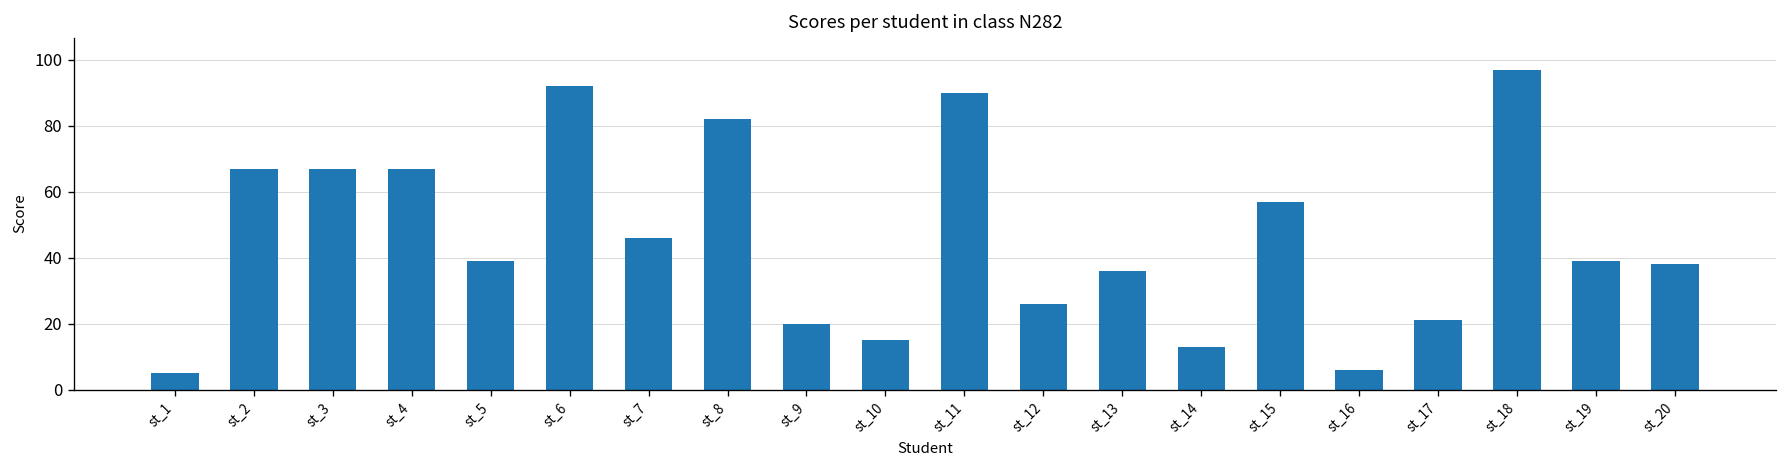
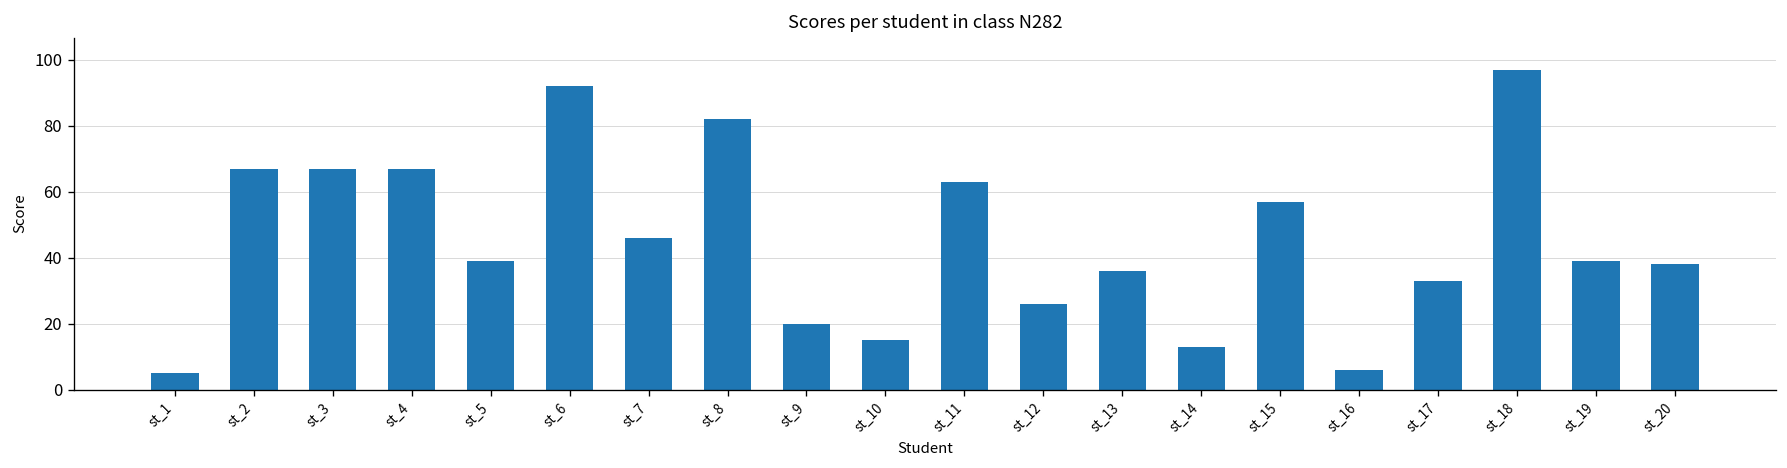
st_11: 90 -> 63
st_17: 21 -> 33
